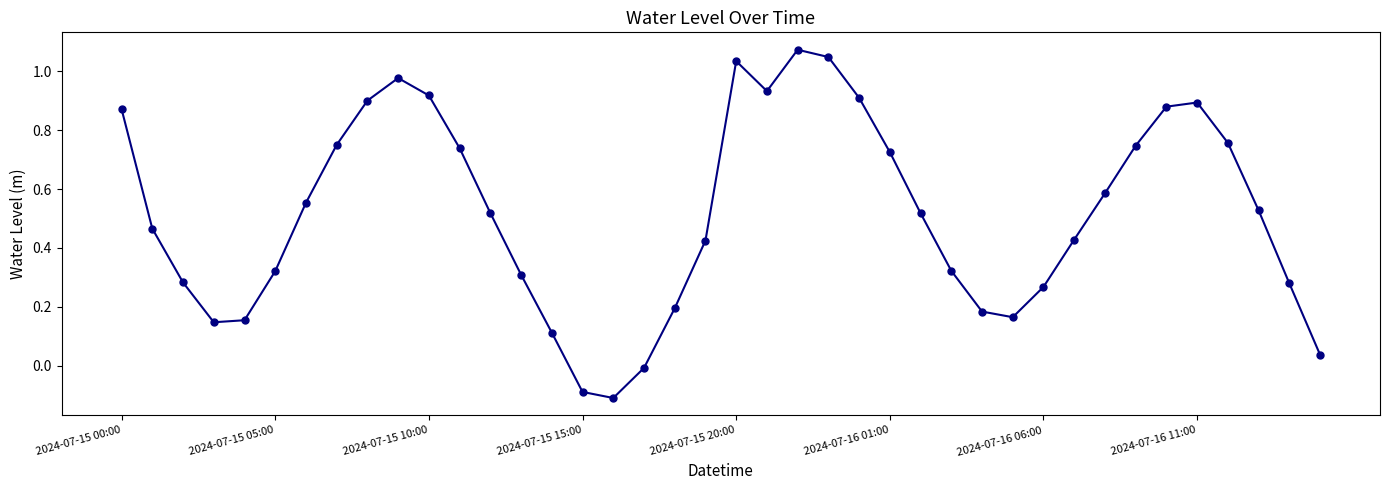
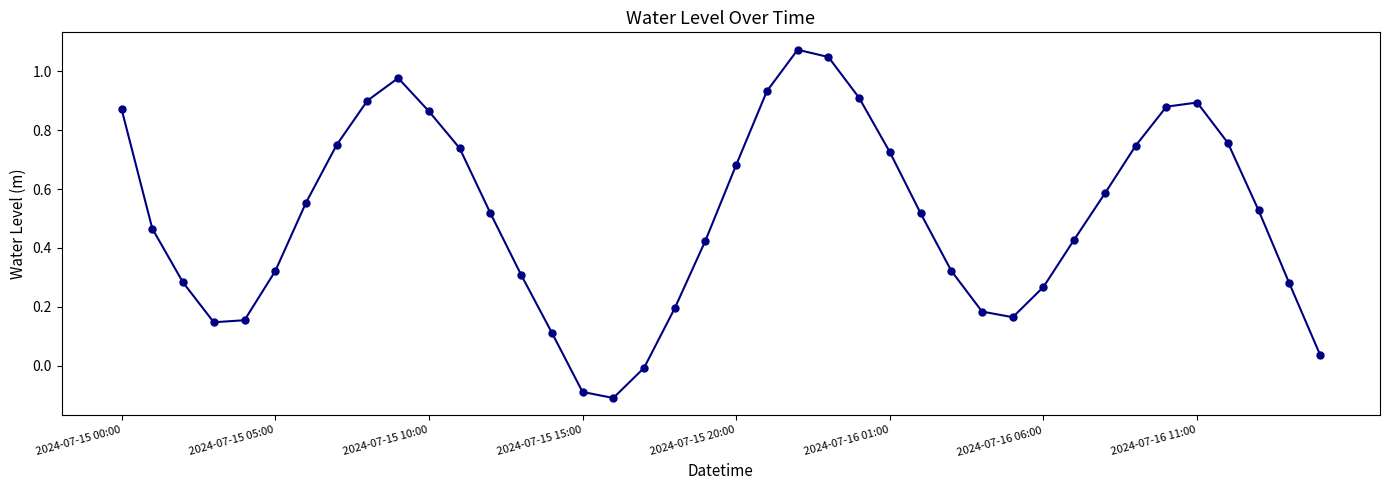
2024-07-15 10:00: 0.92 -> 0.86
2024-07-15 20:00: 1.04 -> 0.68
